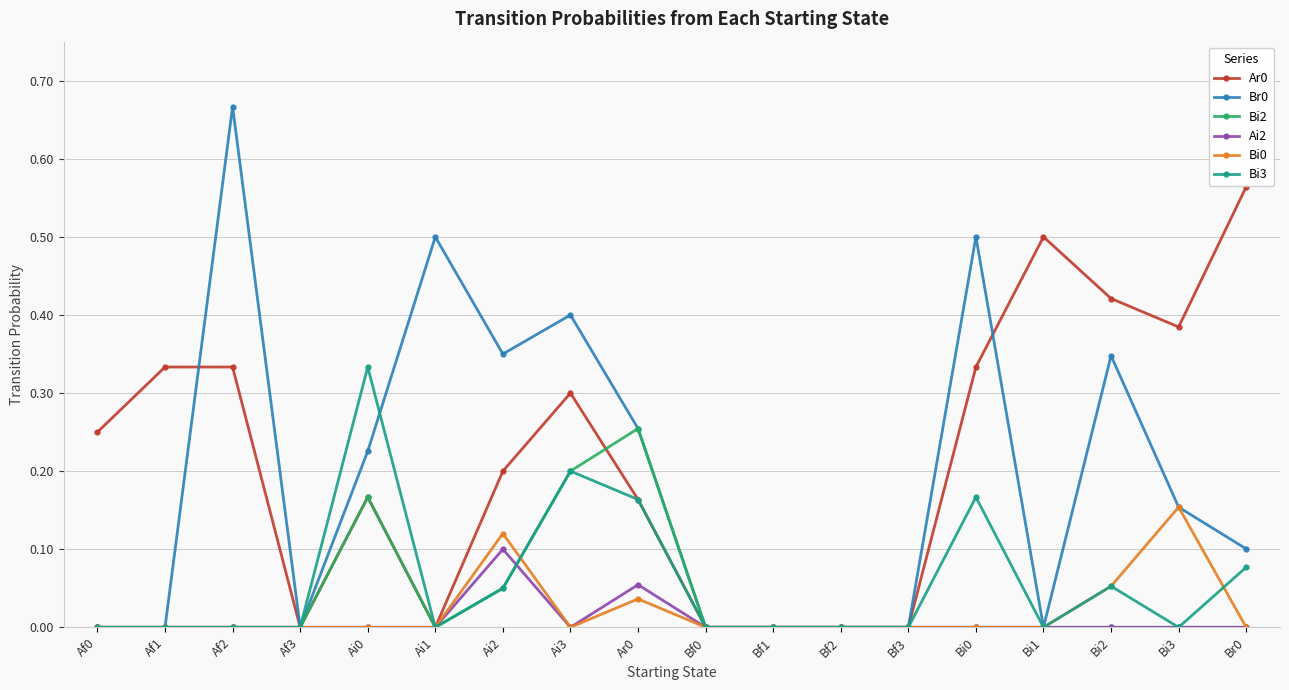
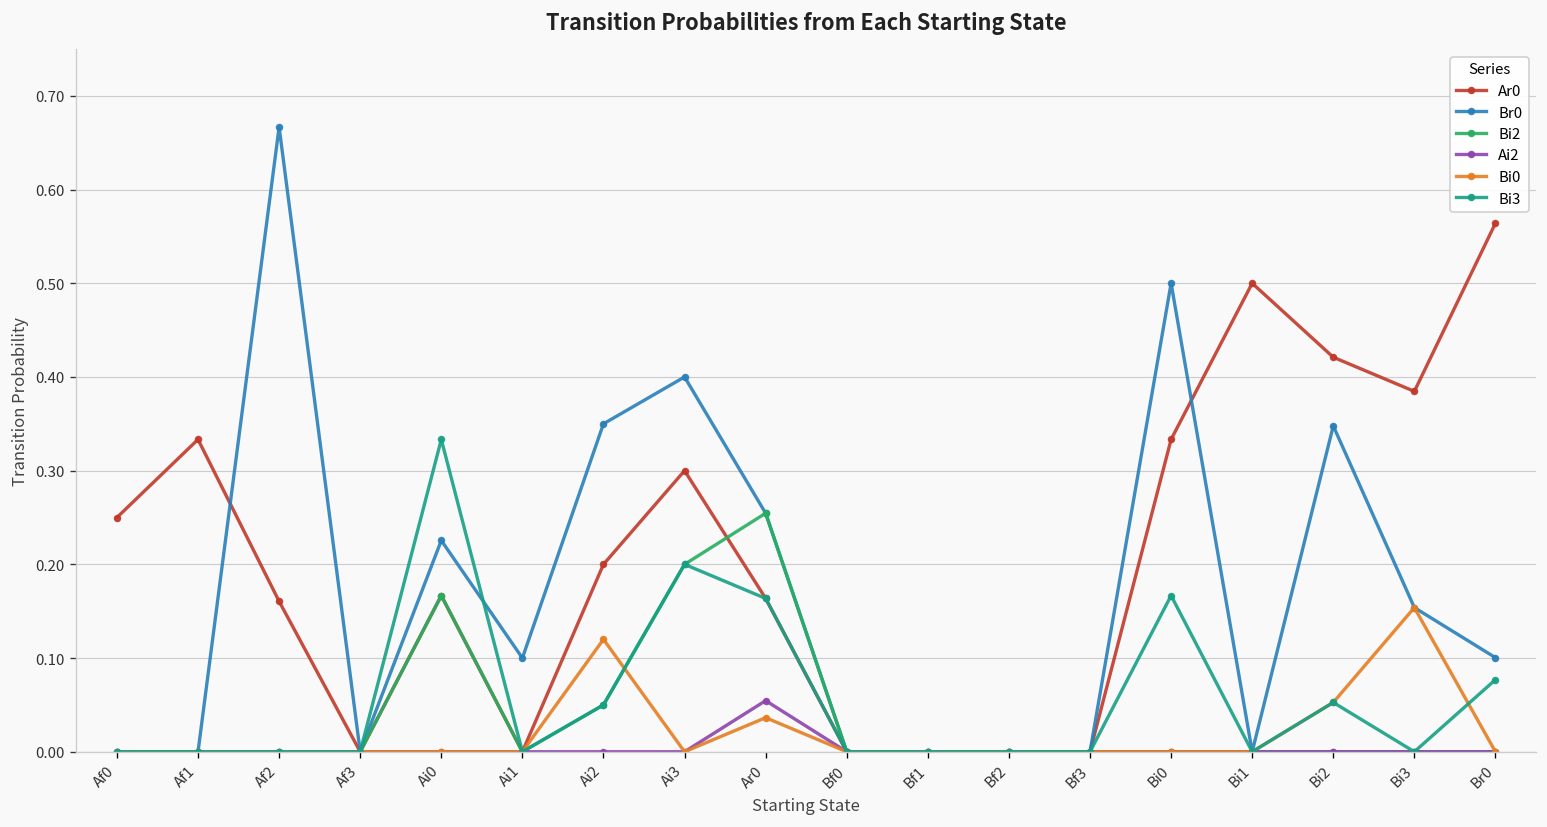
Ar0, Af2: 0.33 -> 0.16
Br0, Ai1: 0.5 -> 0.1
Ai2, Ai2: 0.1 -> 0.0
